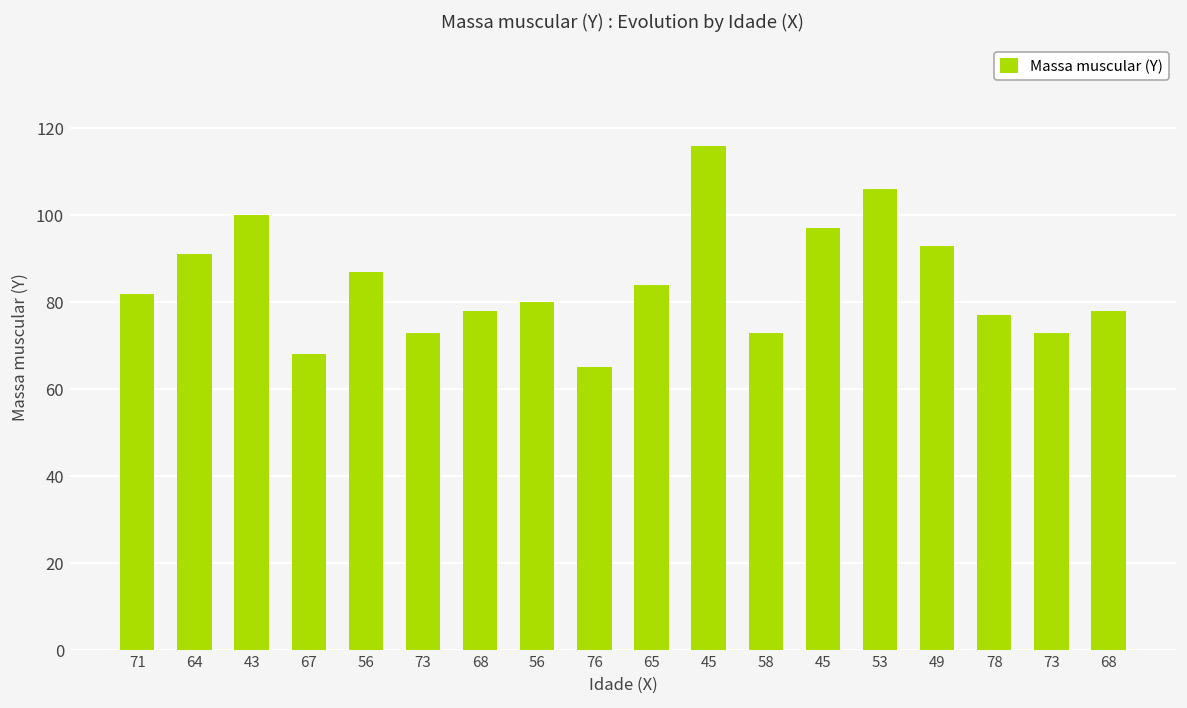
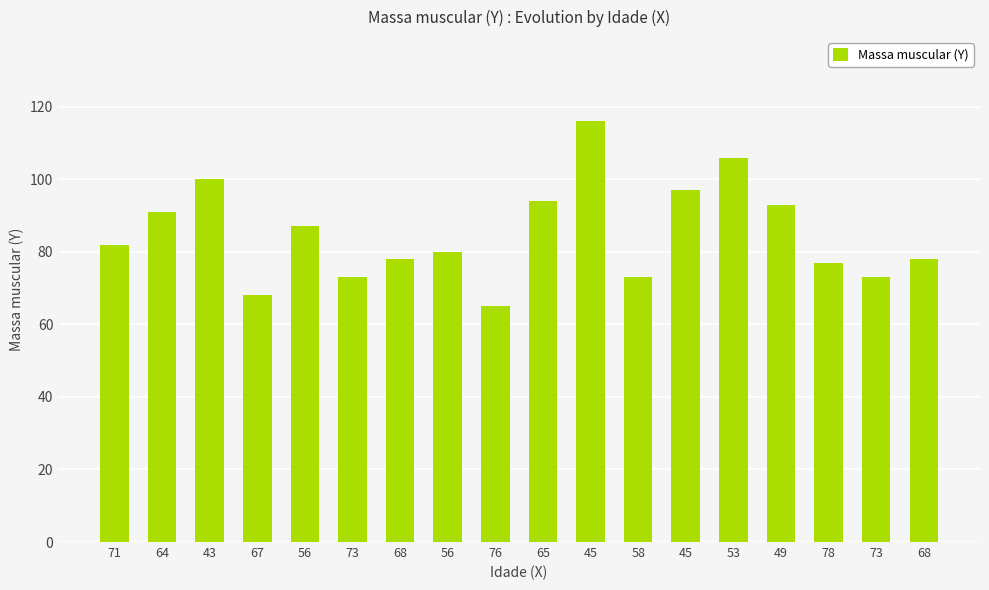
65: 84 -> 94
